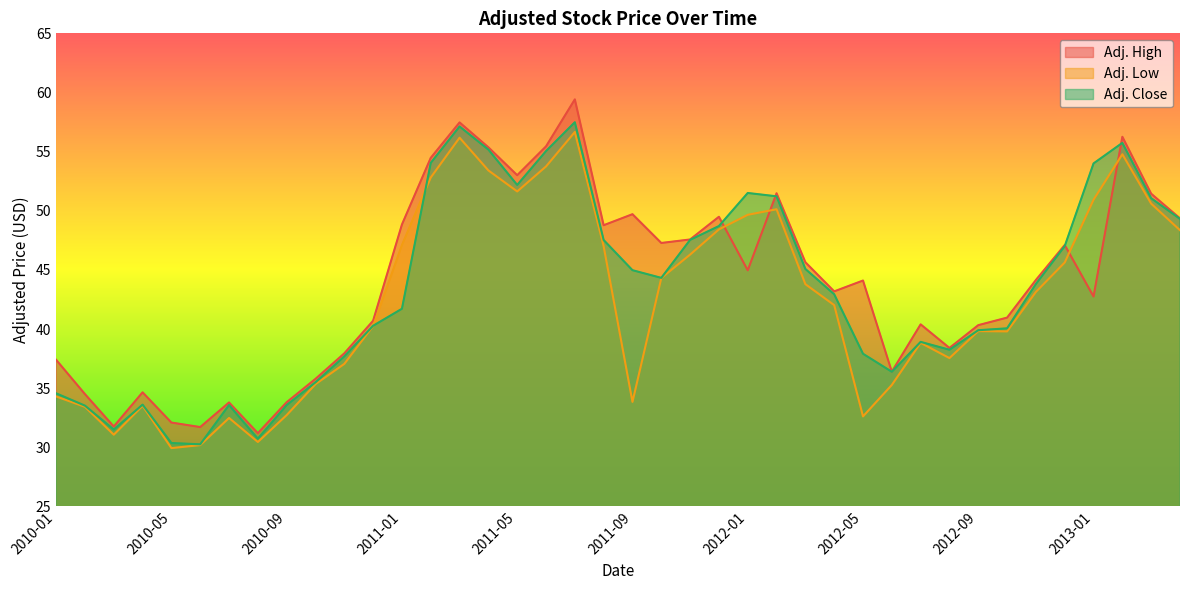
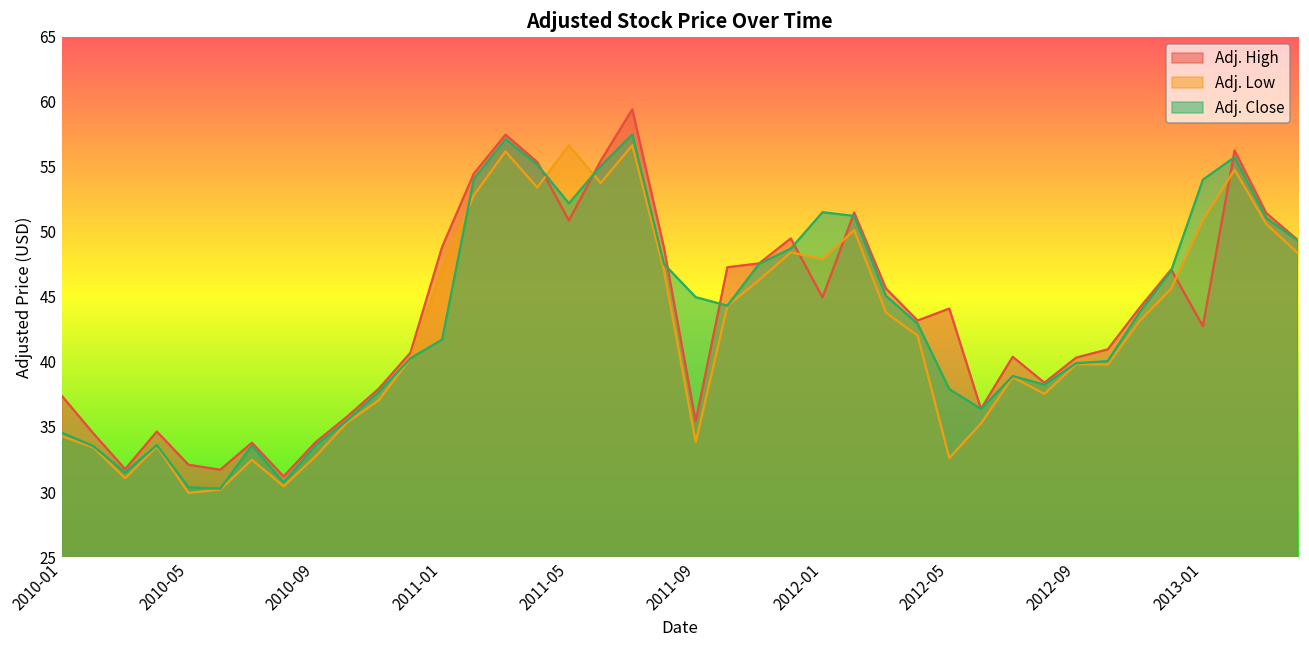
Adj. High, 2011-05: 53.0 -> 50.9
Adj. Low, 2011-05: 51.6 -> 56.7
Adj. High, 2011-09: 49.7 -> 35.4
Adj. Low, 2012-01: 49.7 -> 47.9
